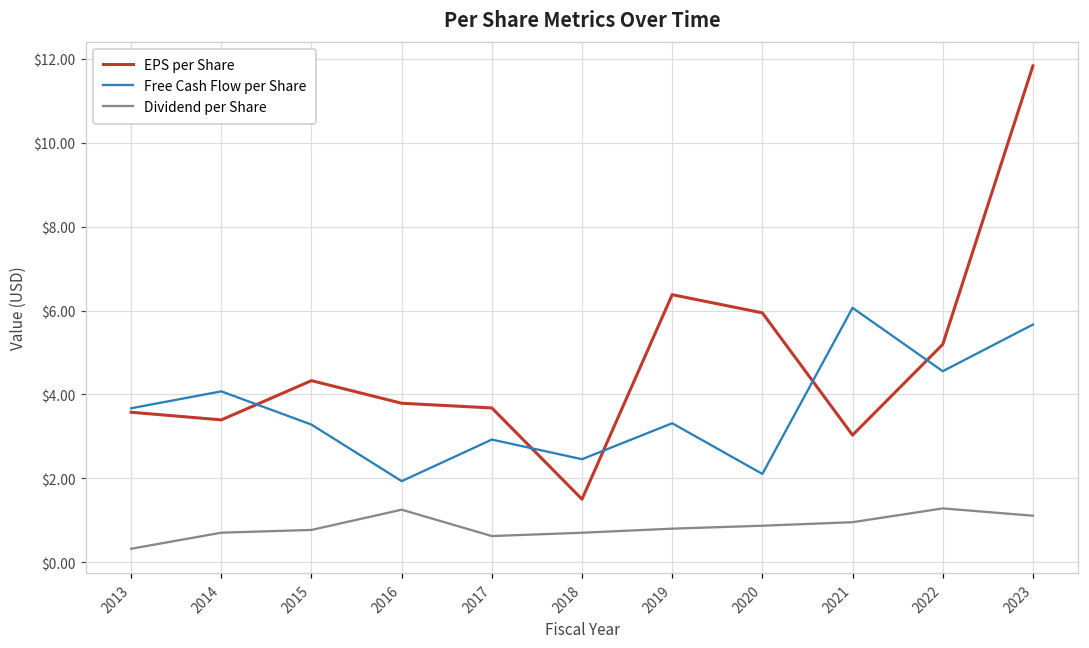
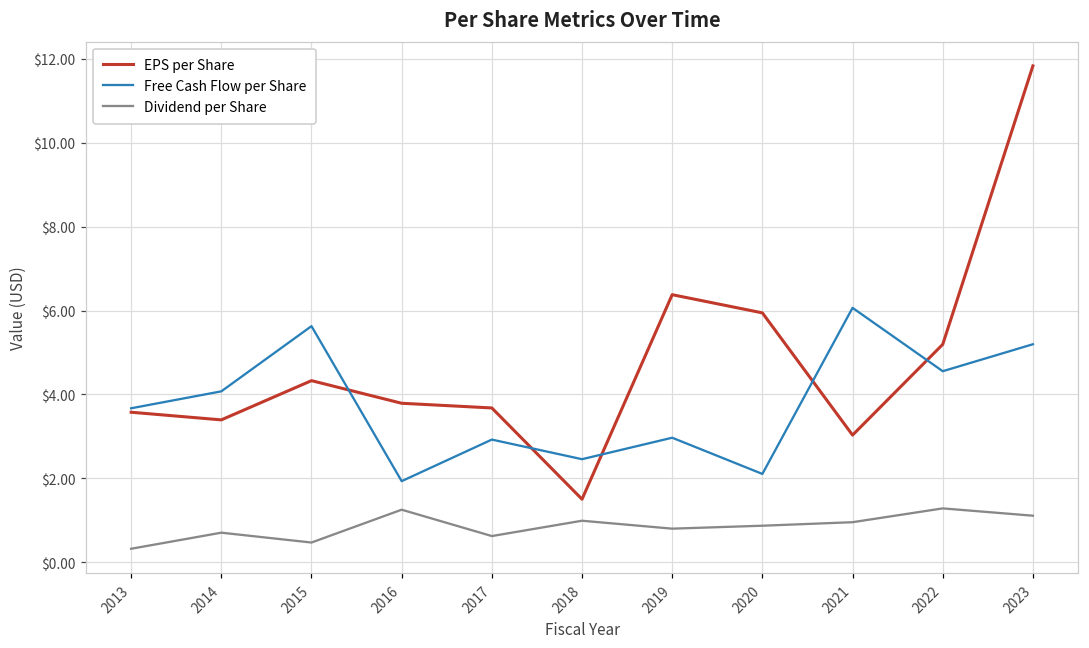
Free Cash Flow per Share, 2015: $3.3 -> $5.6
Dividend per Share, 2015: $0.8 -> $0.5
Dividend per Share, 2018: $0.7 -> $1.0
Free Cash Flow per Share, 2019: $3.3 -> $3.0
Free Cash Flow per Share, 2023: $5.7 -> $5.2
